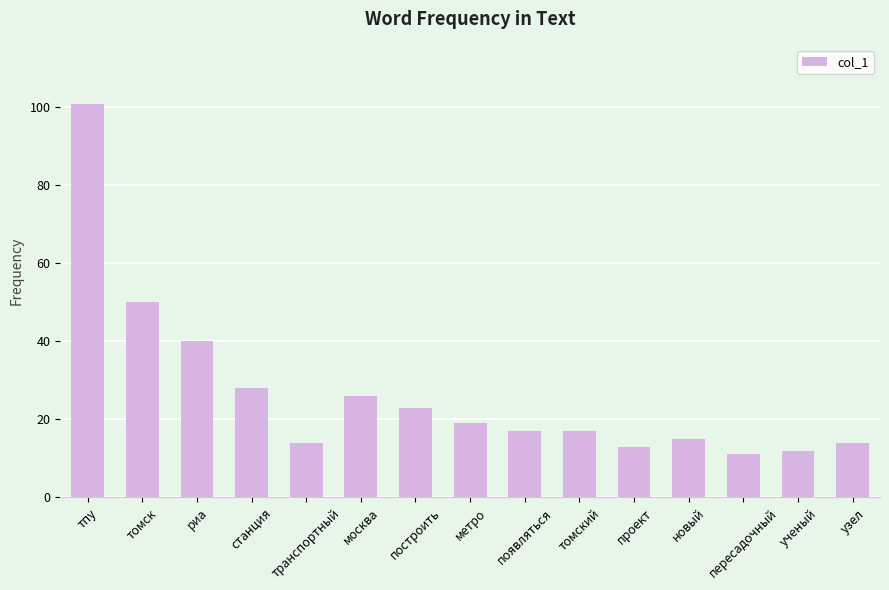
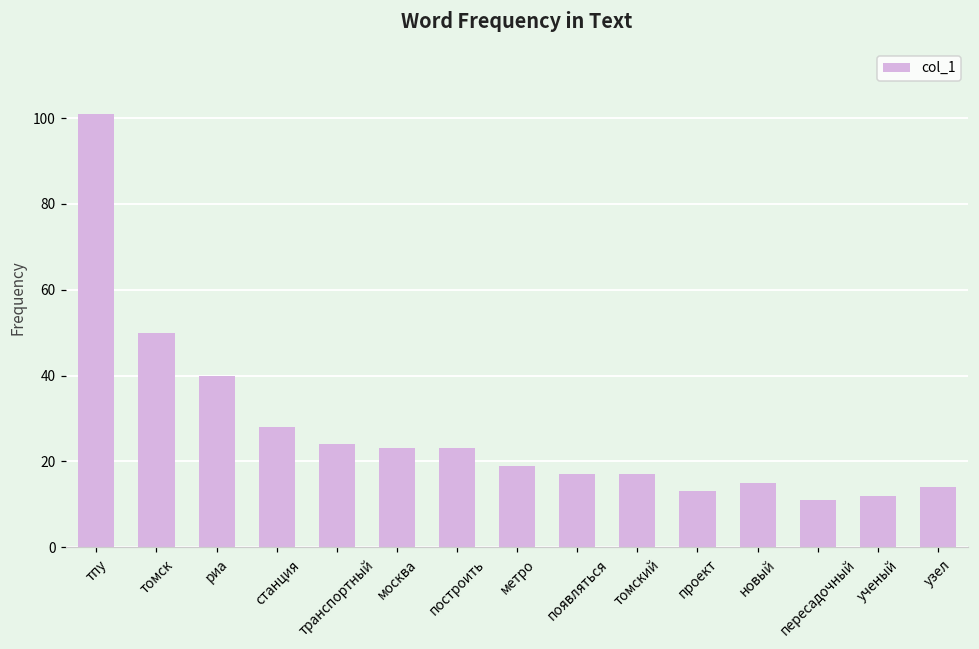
транспортный: 14 -> 24
москва: 26 -> 23
